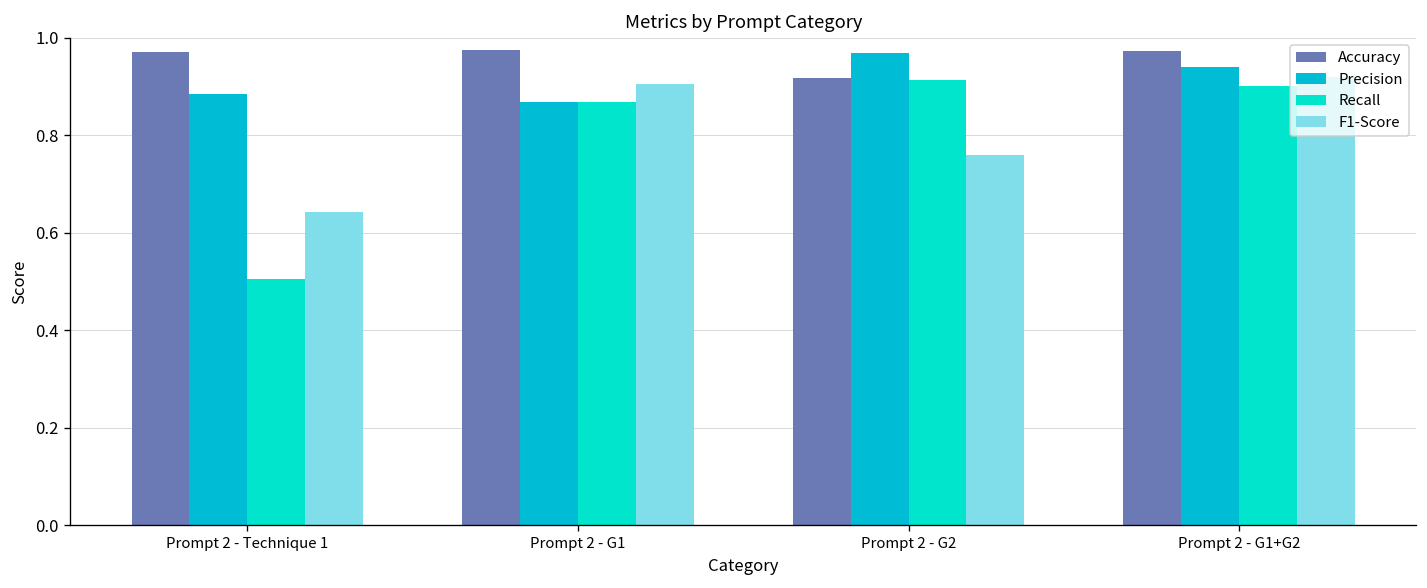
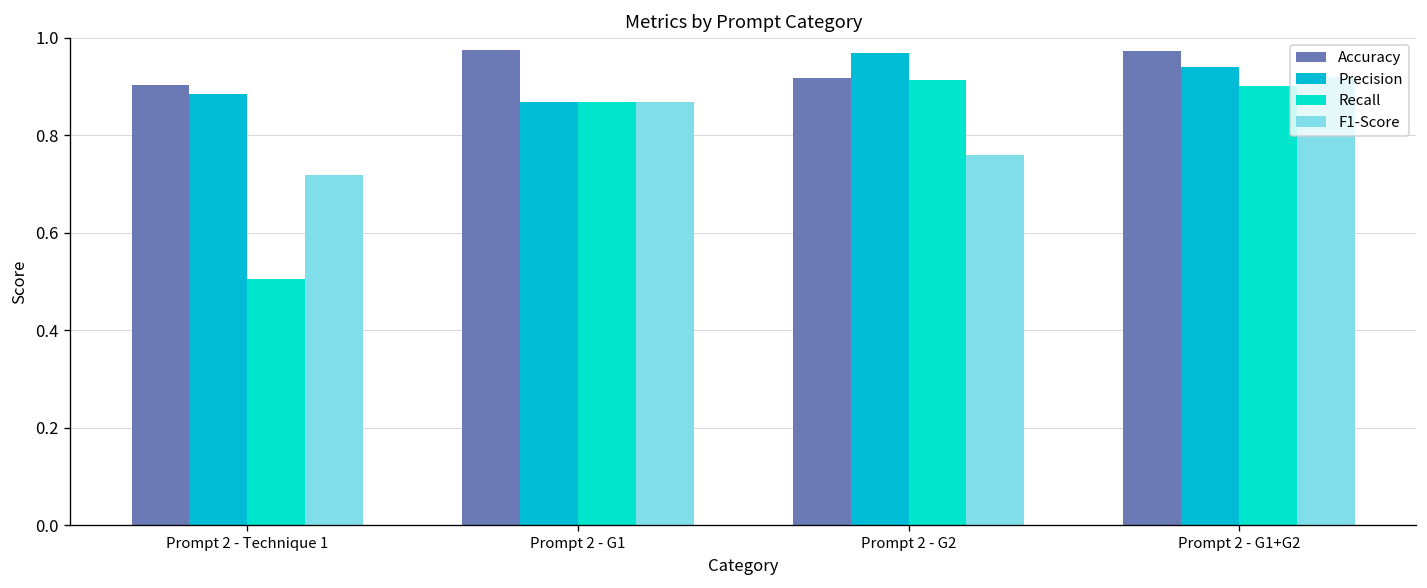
Accuracy, Prompt 2 - Technique 1: 0.97 -> 0.90
F1-Score, Prompt 2 - Technique 1: 0.64 -> 0.72
F1-Score, Prompt 2 - G1: 0.90 -> 0.87
